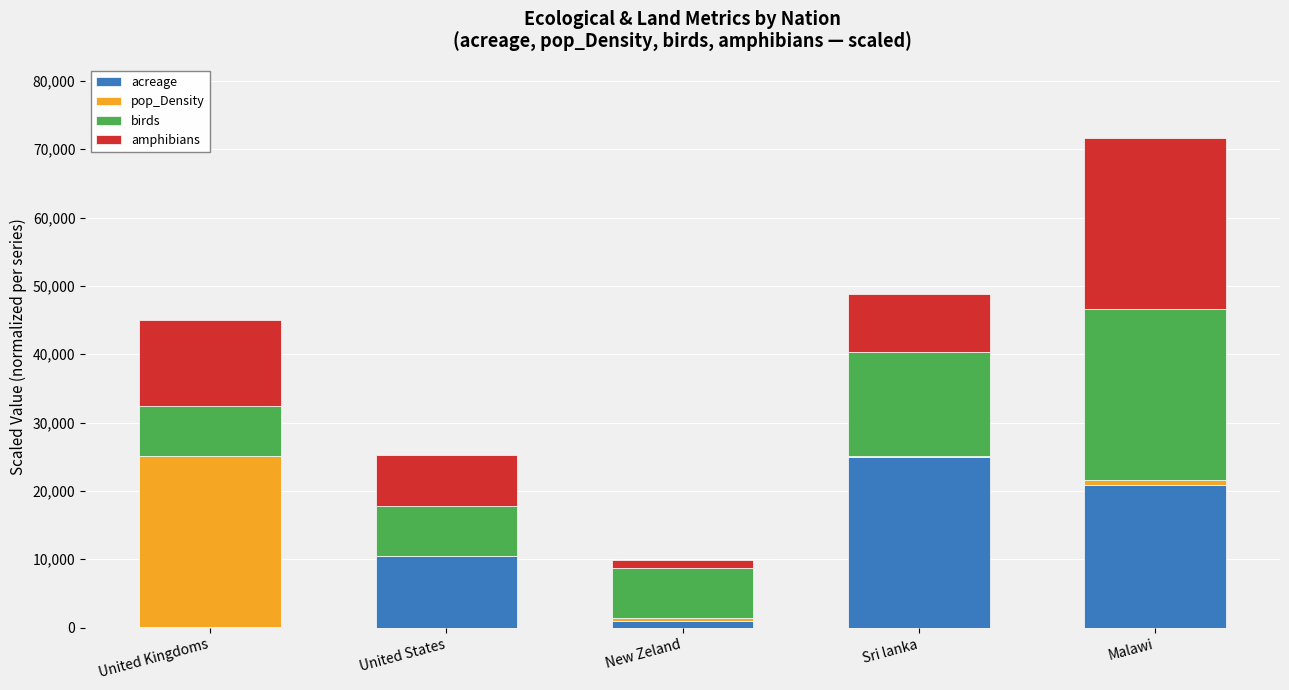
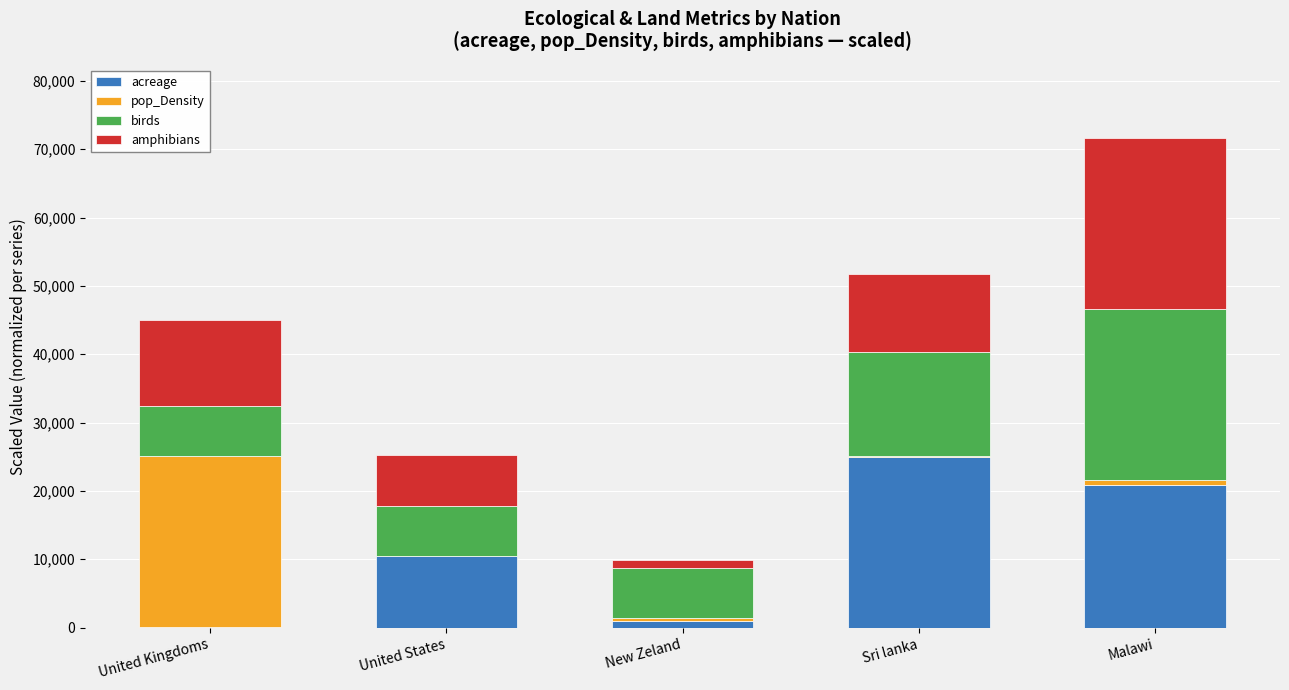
amphibians, Sri lanka: 9,000 -> 11,000
